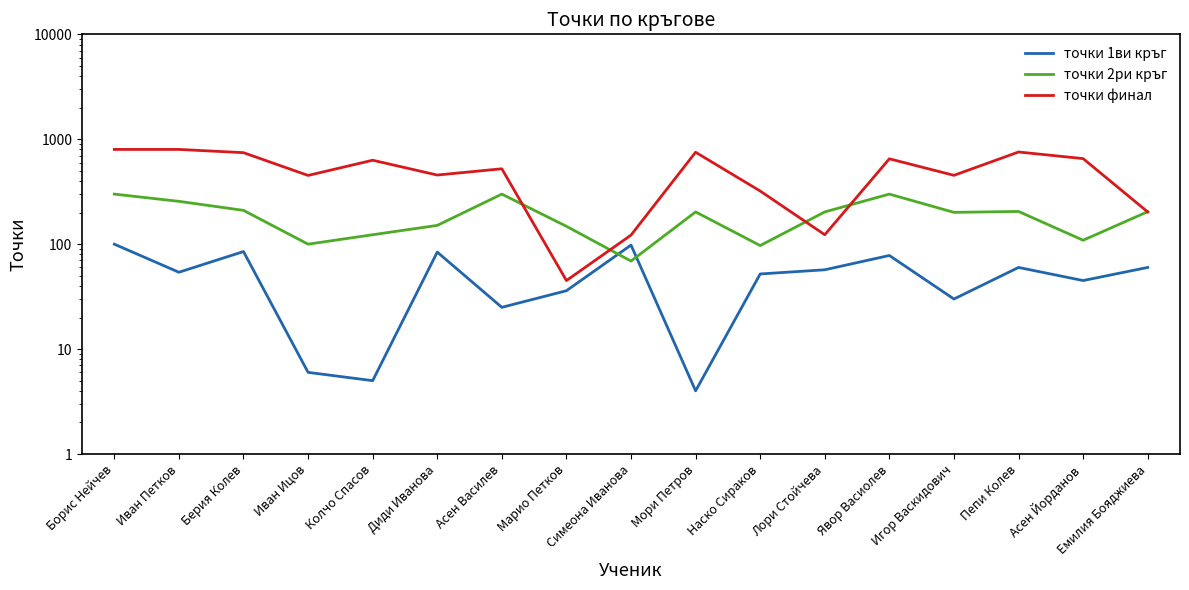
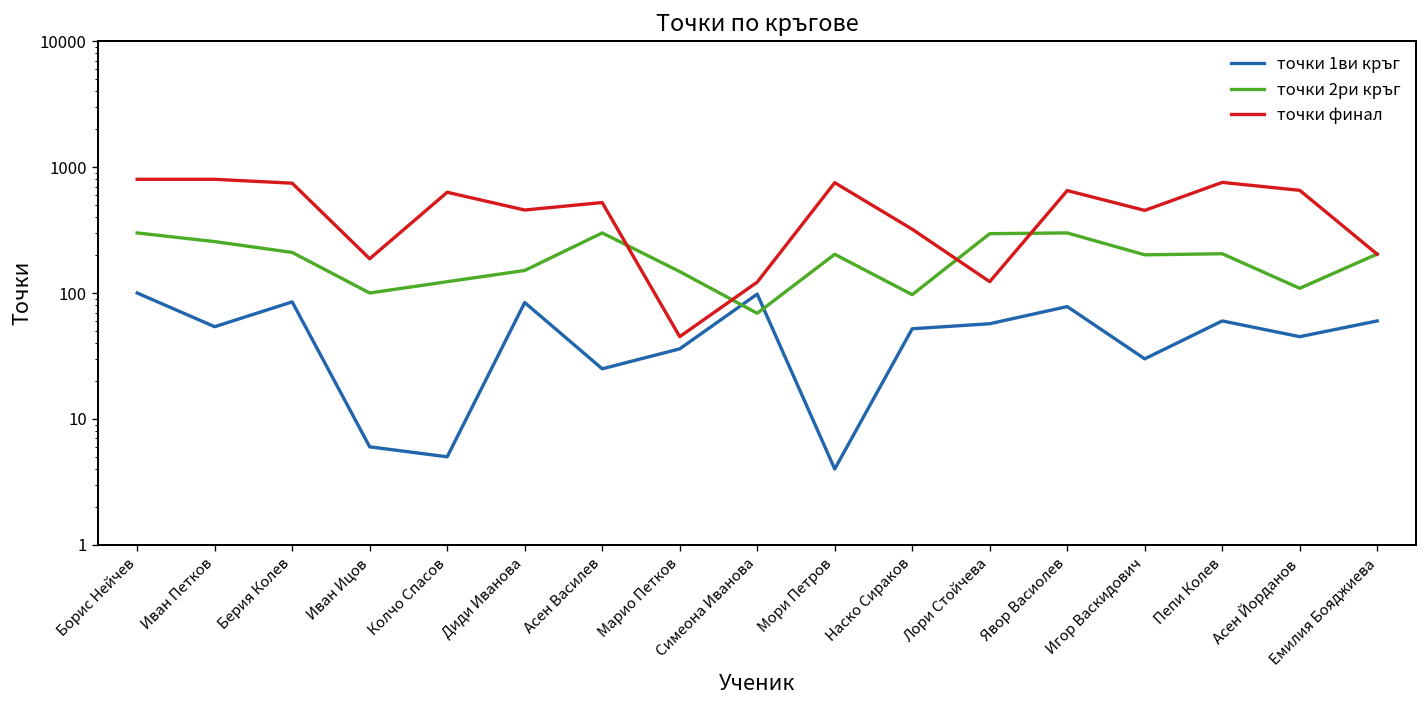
точки финал, Иван Ицов: 450 -> 190
точки 2ри кръг, Лори Стойчева: 200 -> 300
